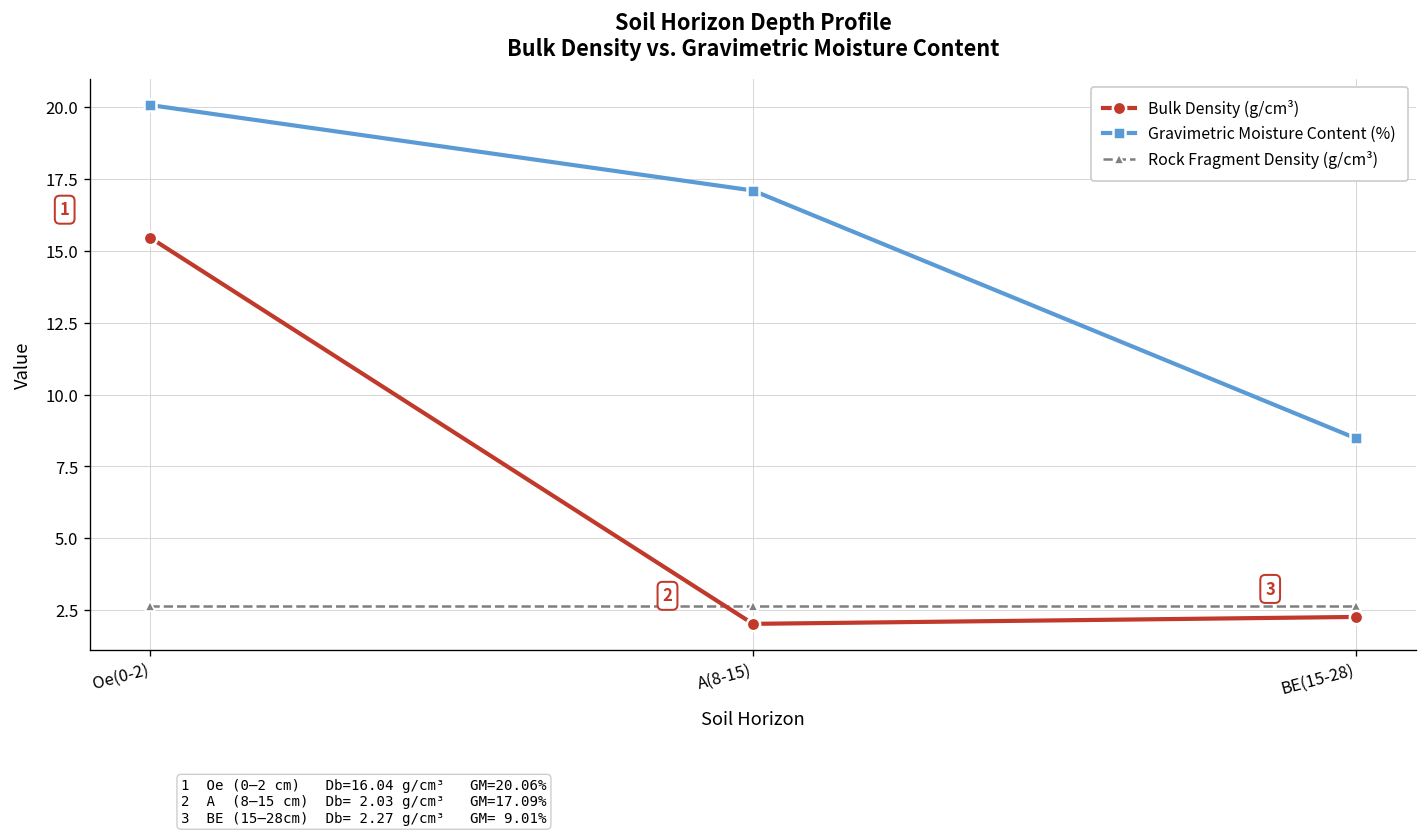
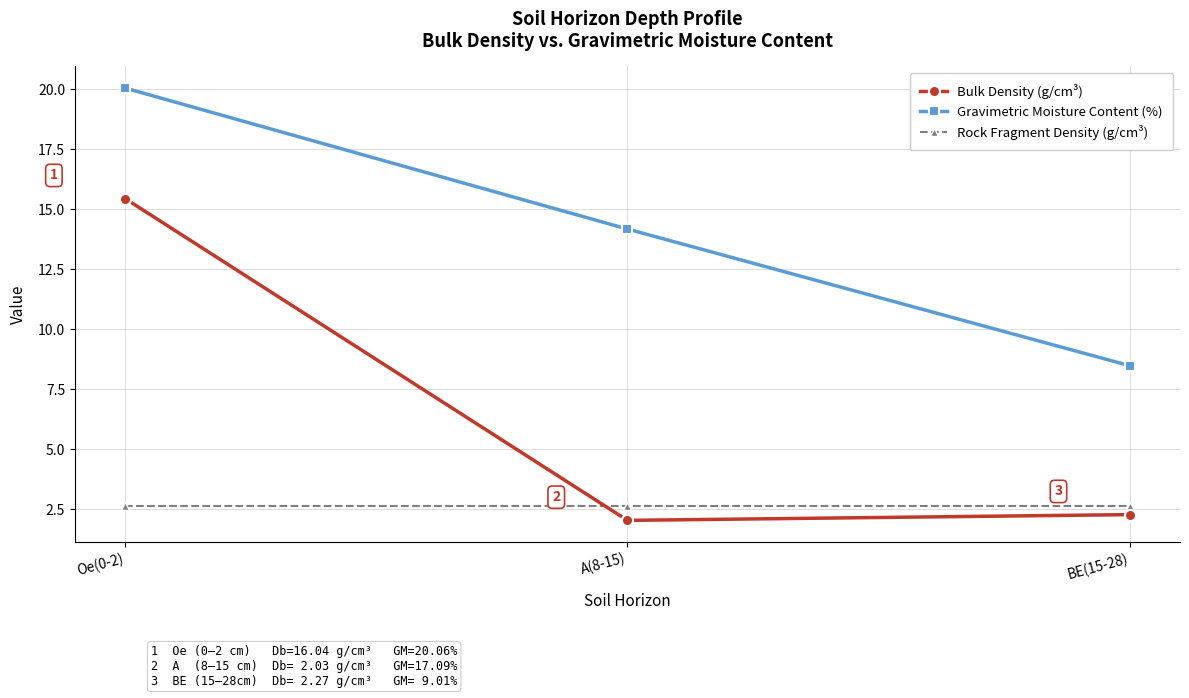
Gravimetric Moisture Content (%), A(8-15): 17.1 -> 14.2
